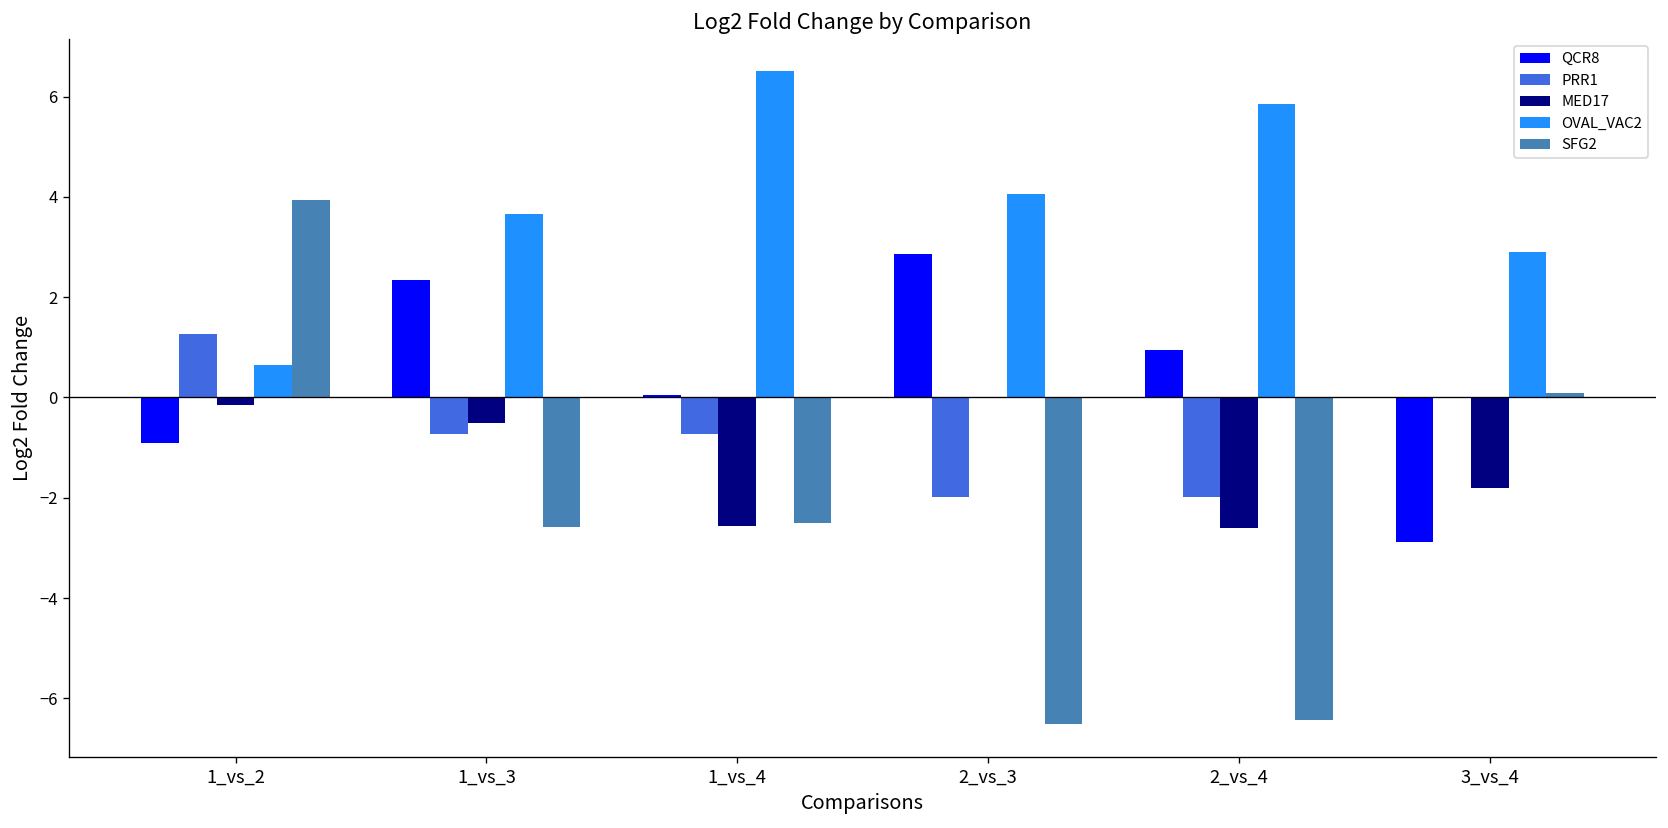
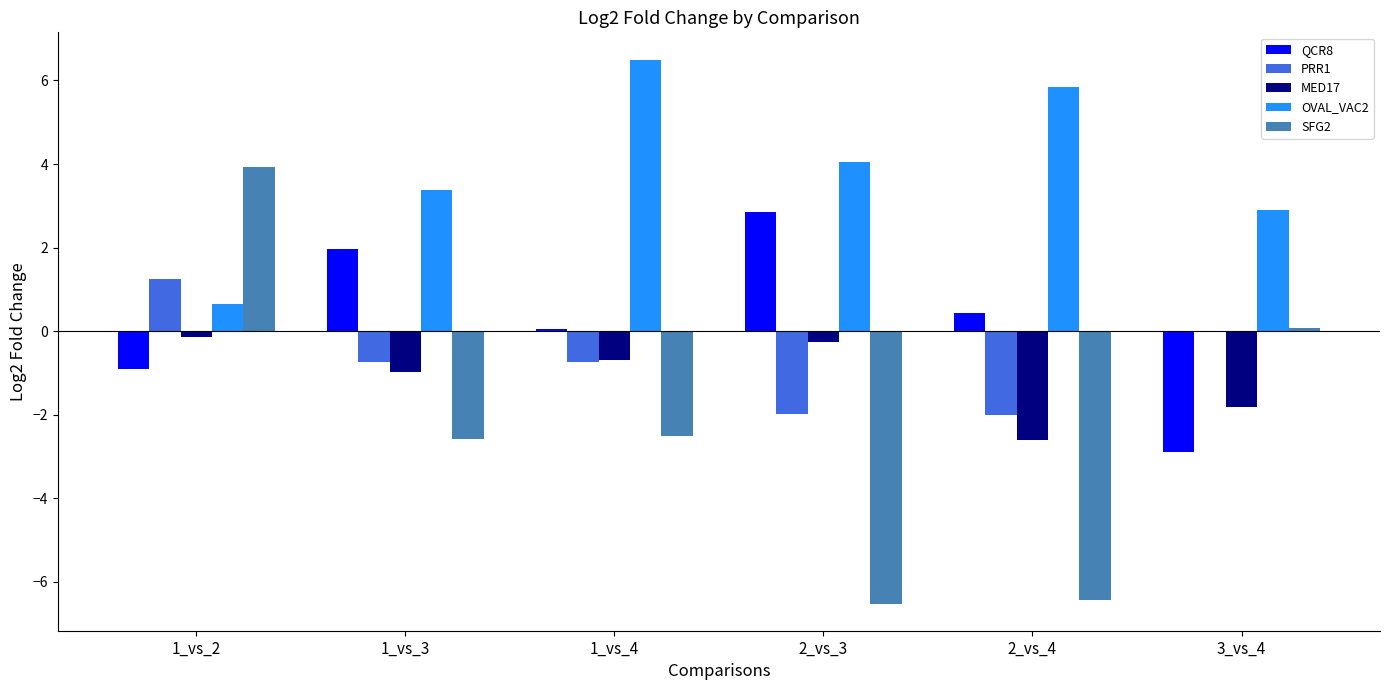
QCR8, 1_vs_3: 2.3 -> 2.0
MED17, 1_vs_3: -0.5 -> -1.0
OVAL_VAC2, 1_vs_3: 3.7 -> 3.4
MED17, 1_vs_4: -2.6 -> -0.7
MED17, 2_vs_3: 0.0 -> -0.3
QCR8, 2_vs_4: 1.0 -> 0.4
